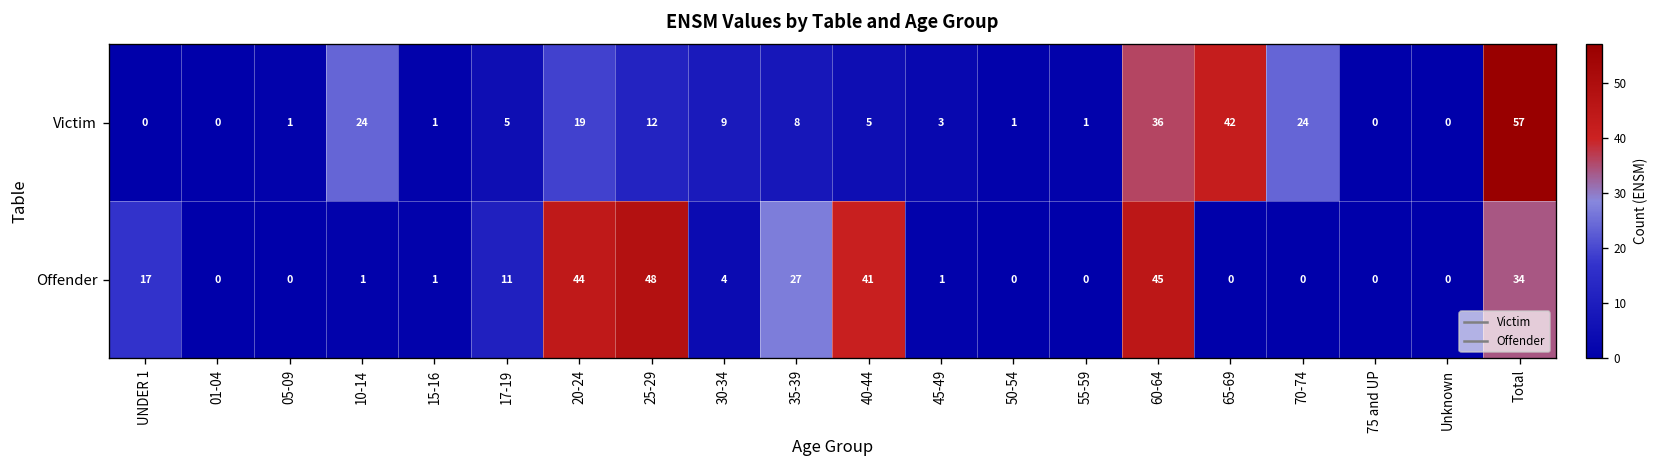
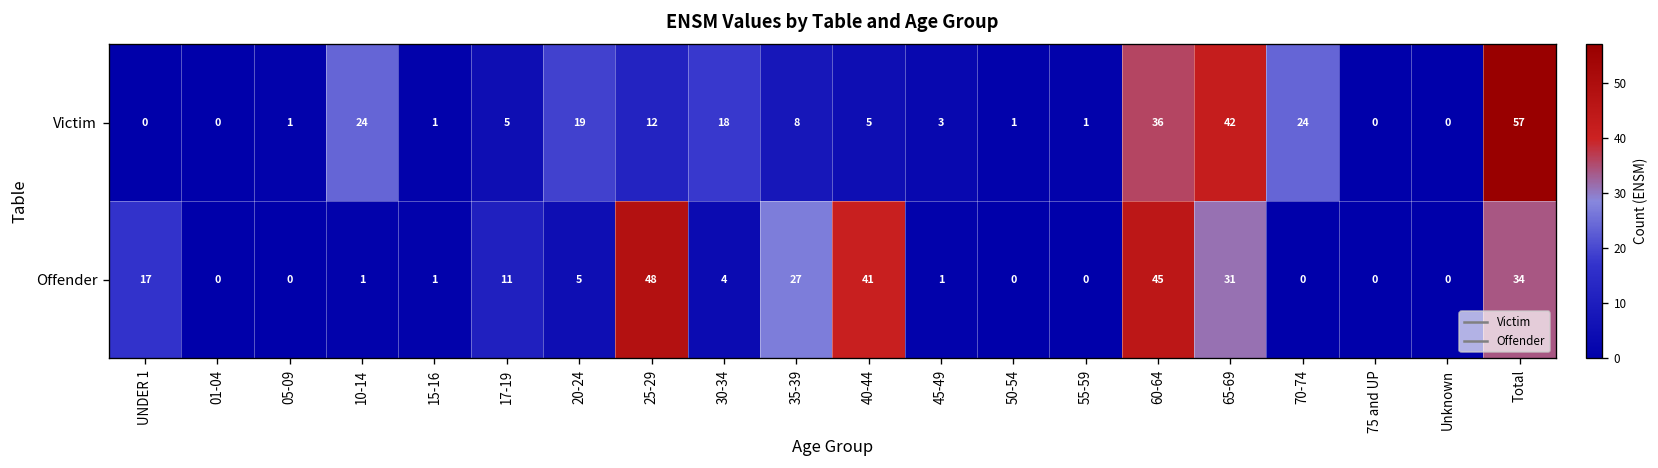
Victim, 30-34: 9 -> 18
Offender, 20-24: 44 -> 5
Offender, 65-69: 0 -> 31
